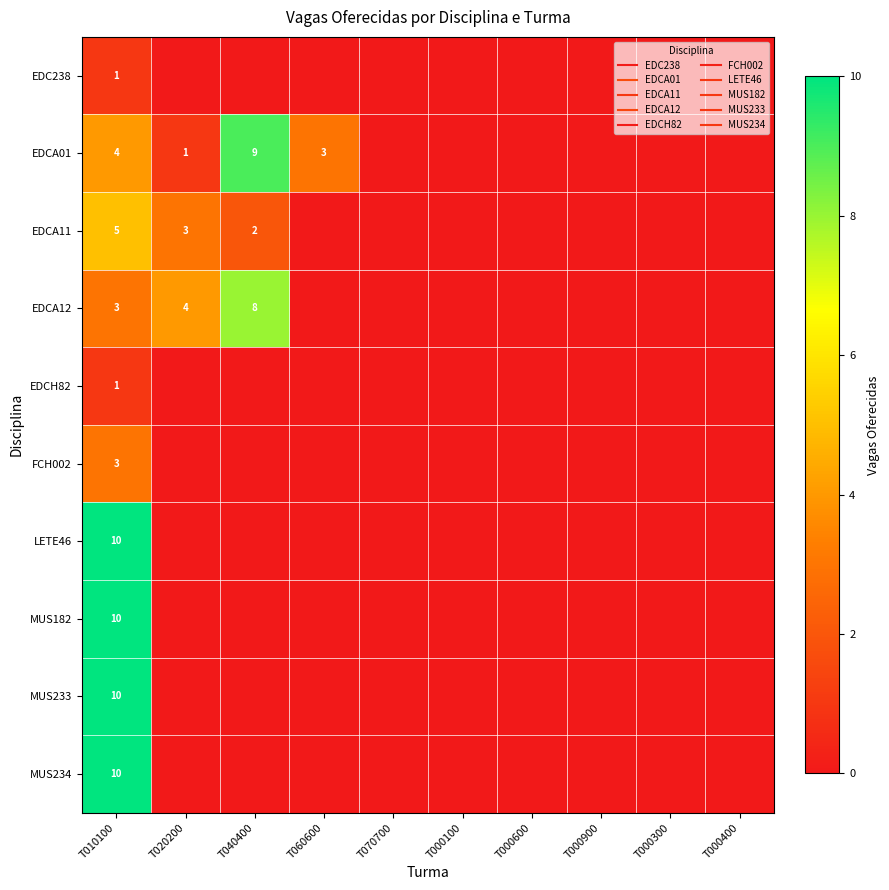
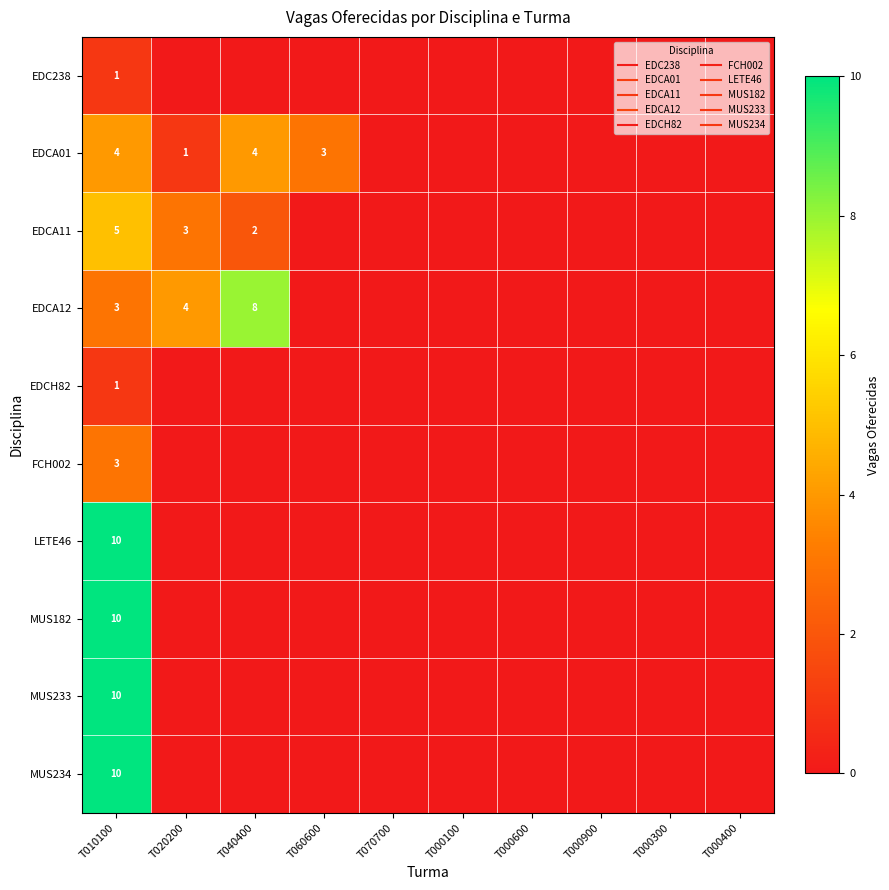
EDCA01, T040400: 9 -> 4
